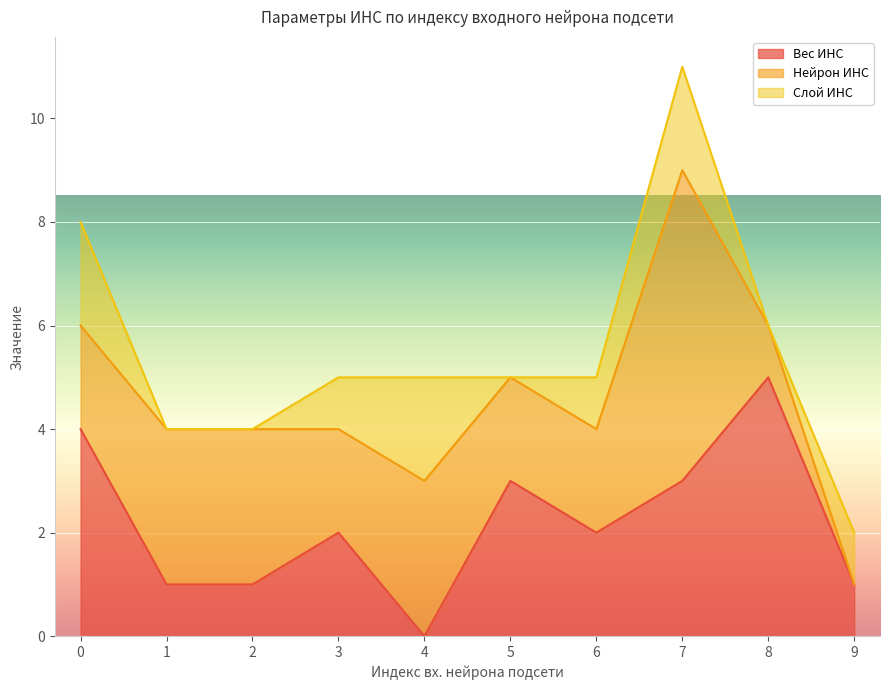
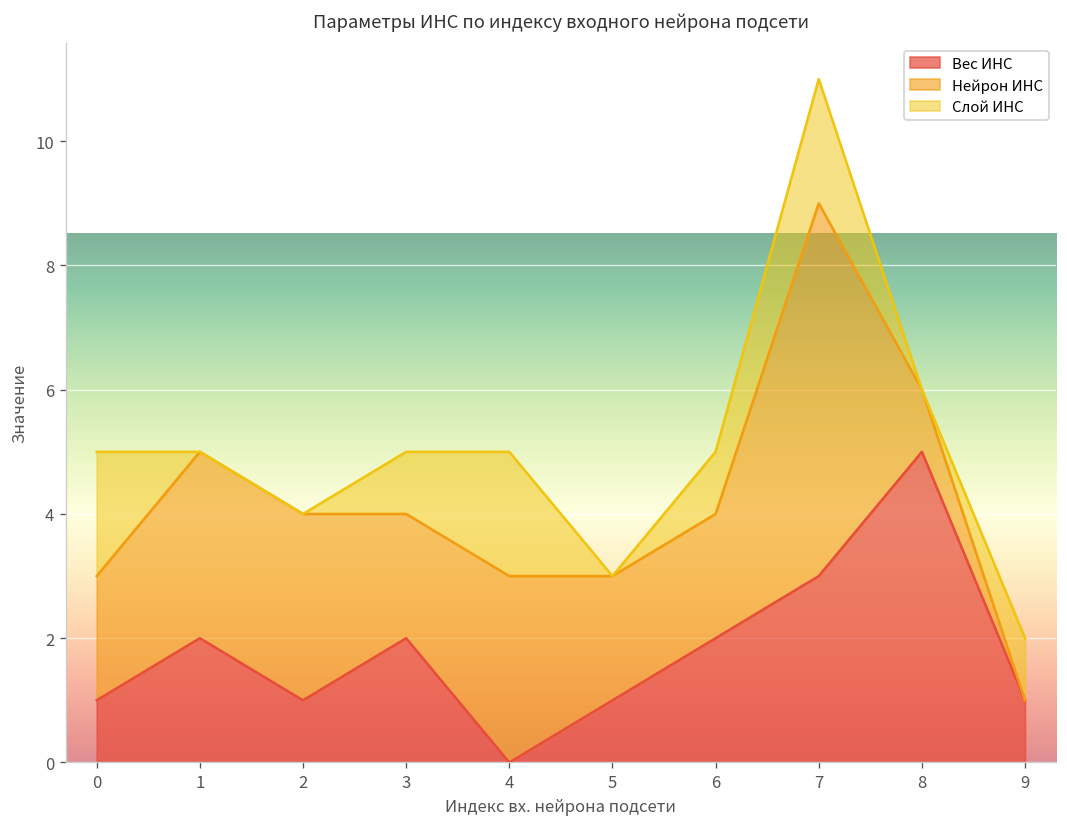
Вес ИНС, 0: 4 -> 1
Вес ИНС, 1: 1 -> 2
Вес ИНС, 5: 3 -> 1
